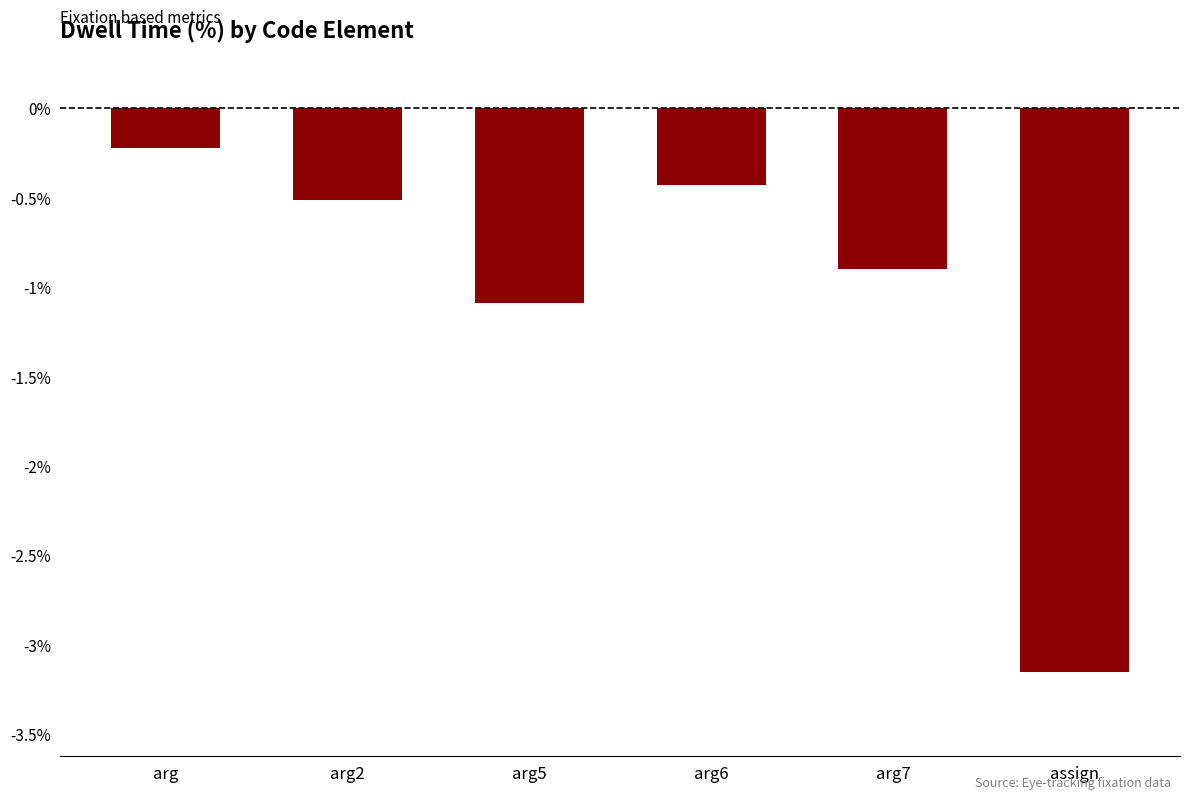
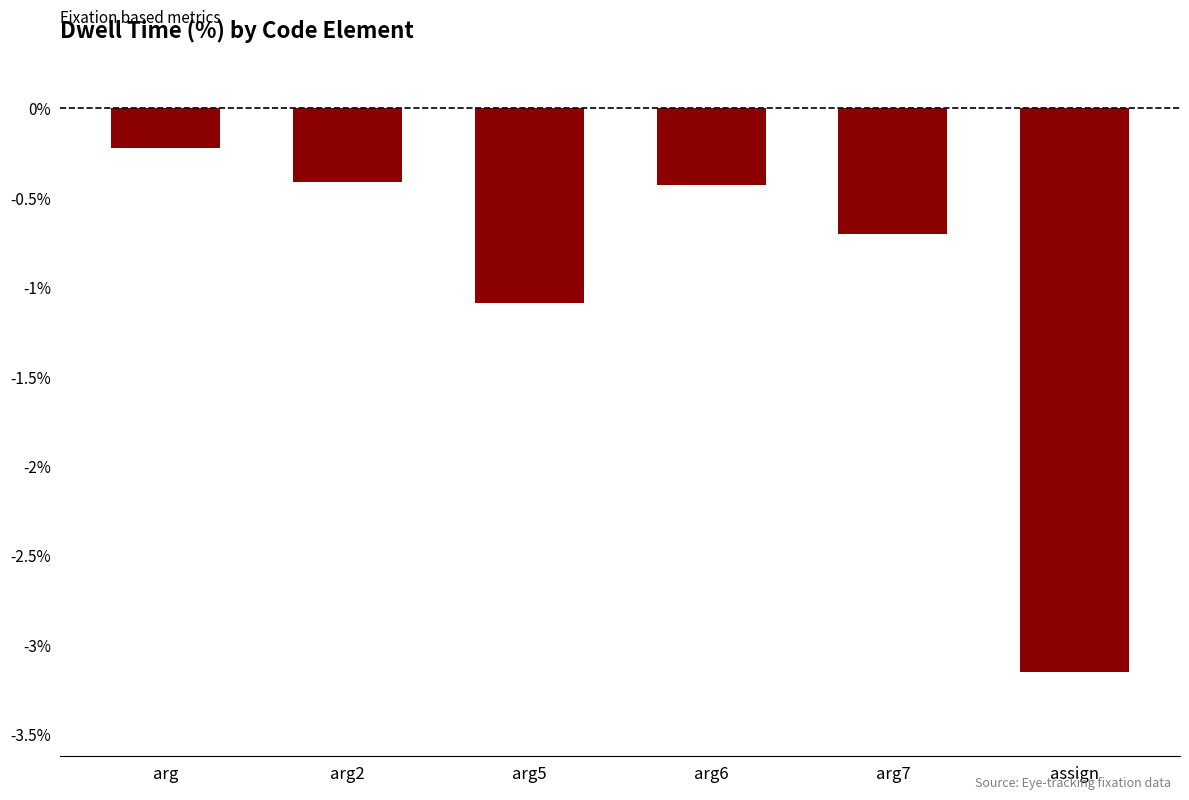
arg2: -0.51% -> -0.41%
arg7: -0.90% -> -0.70%
